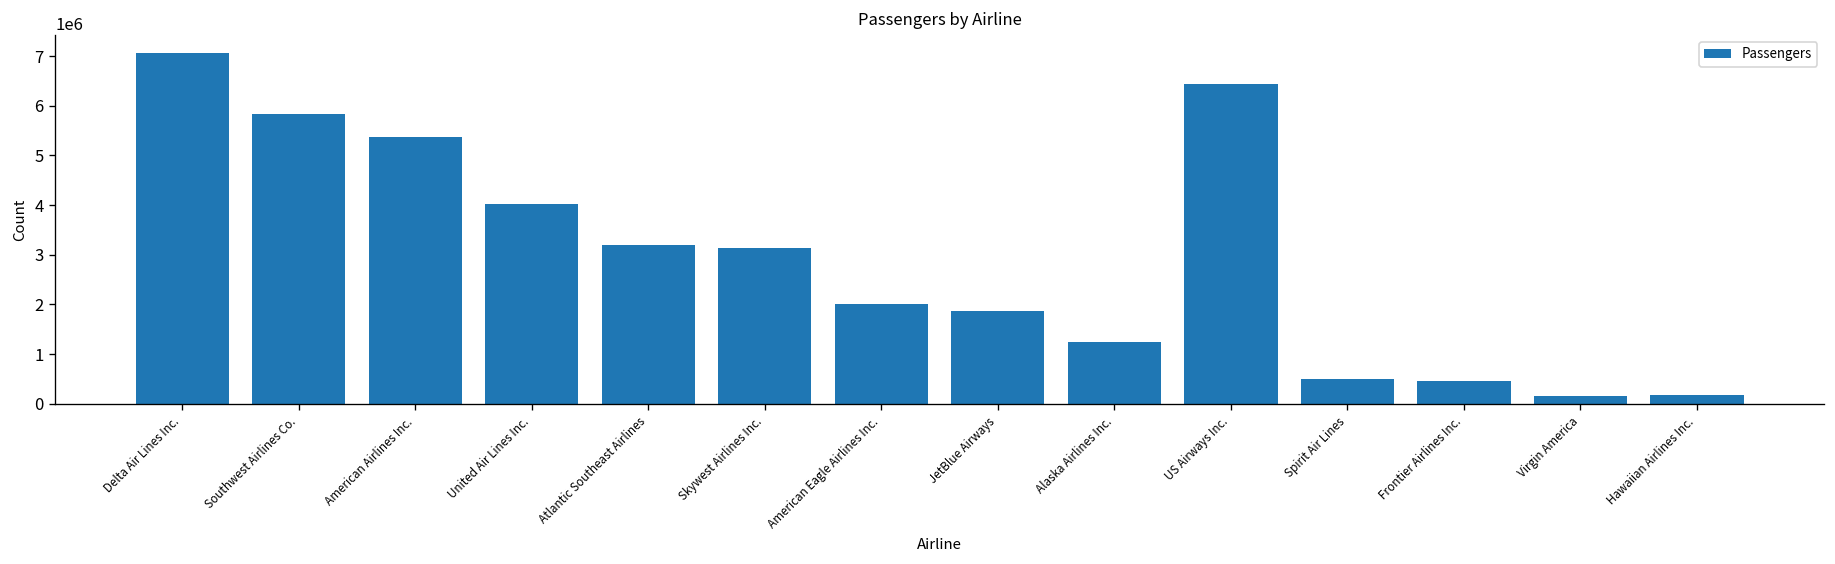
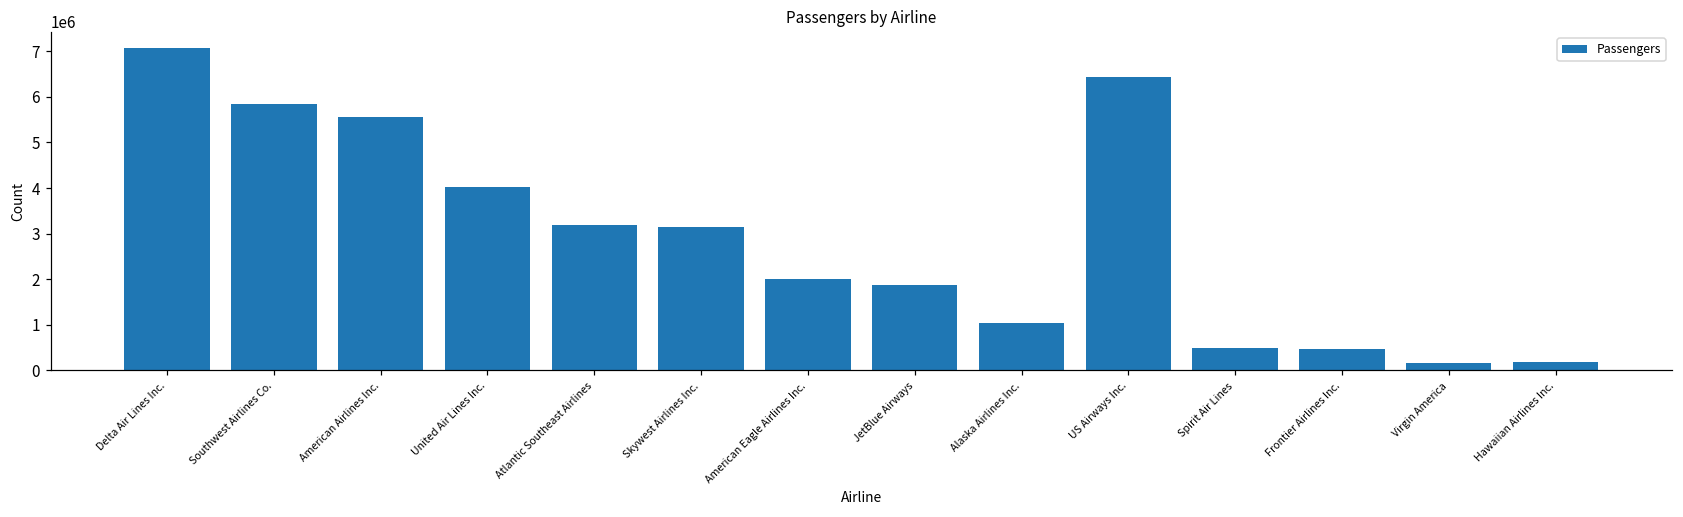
American Airlines Inc.: 5400000 -> 5600000
Alaska Airlines Inc.: 1200000 -> 1000000
